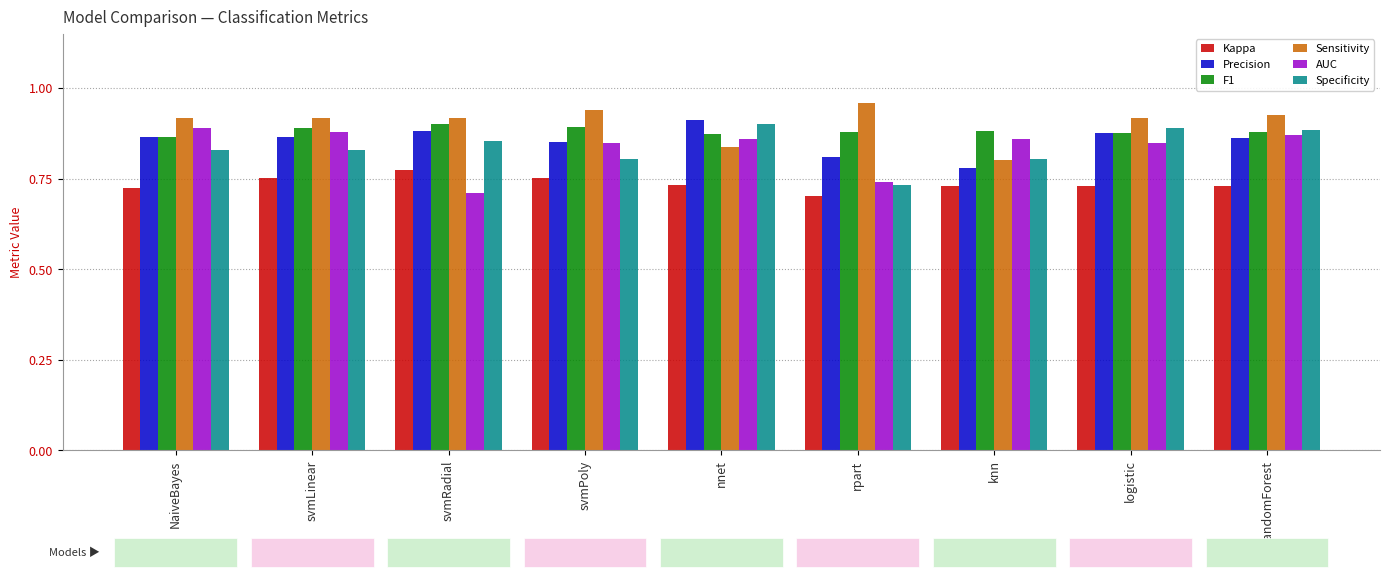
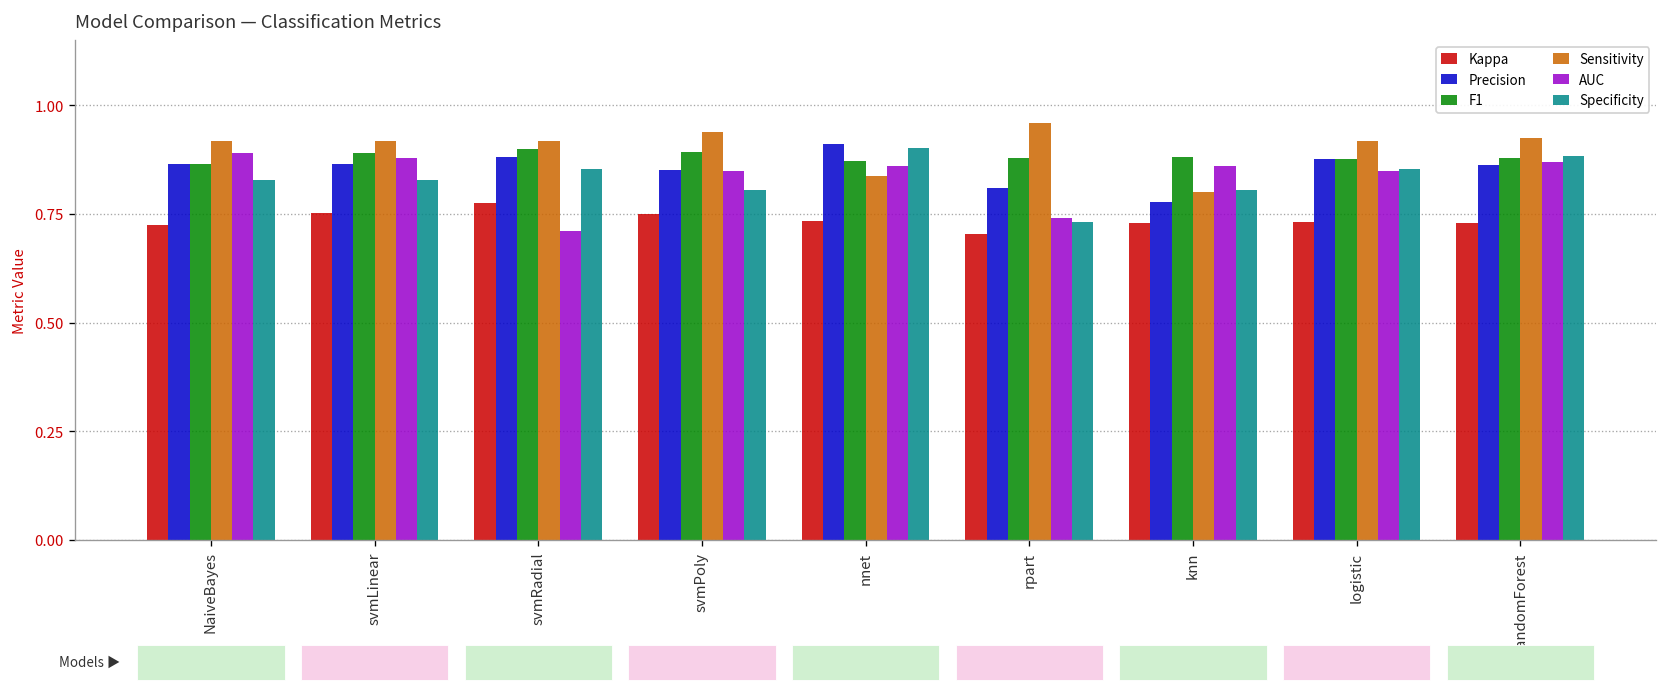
Specificity, logistic: 0.89 -> 0.85
